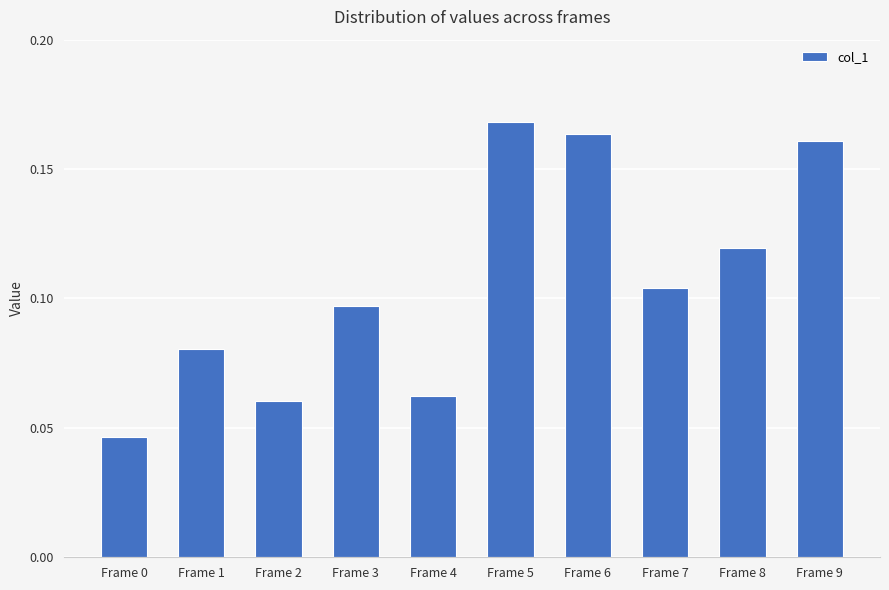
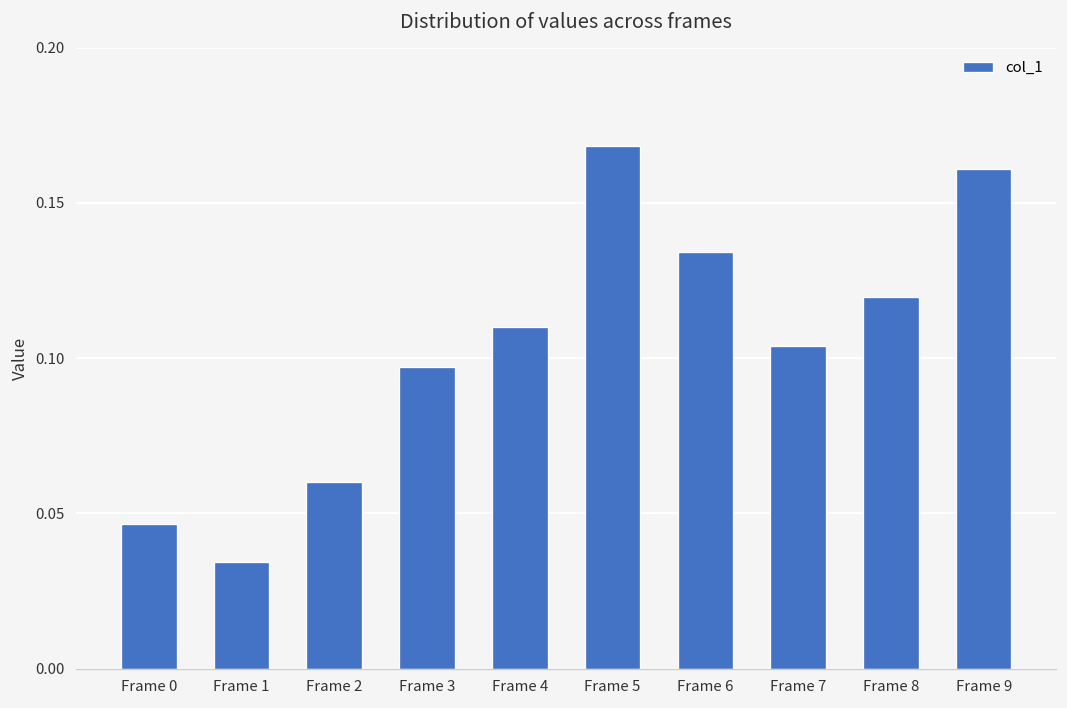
Frame 1: 0.080 -> 0.034
Frame 4: 0.062 -> 0.110
Frame 6: 0.164 -> 0.134
